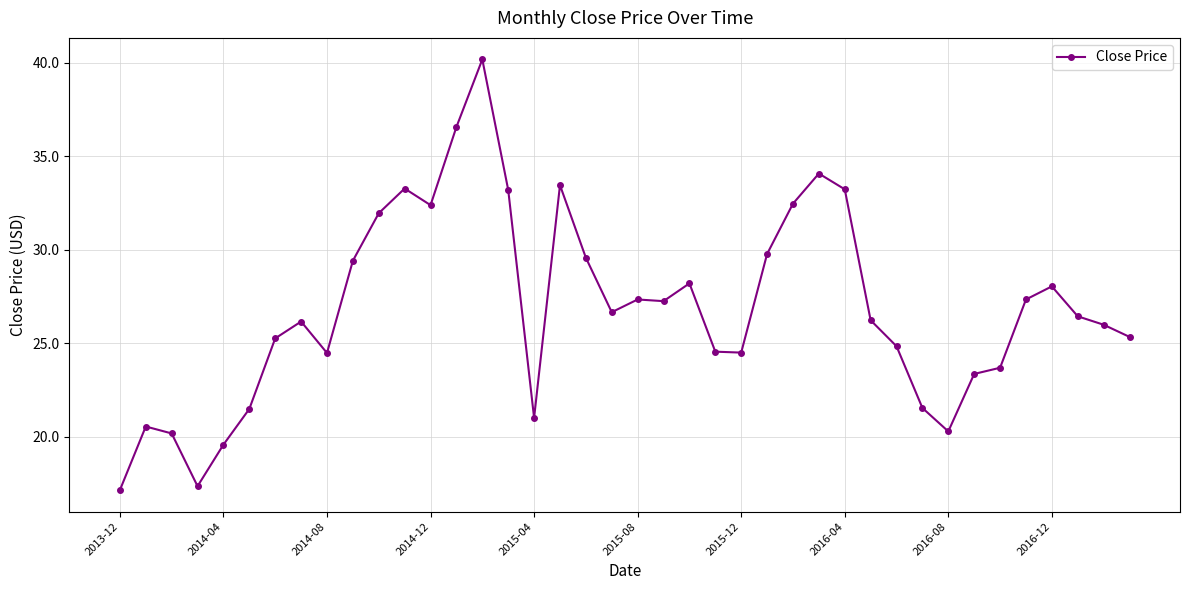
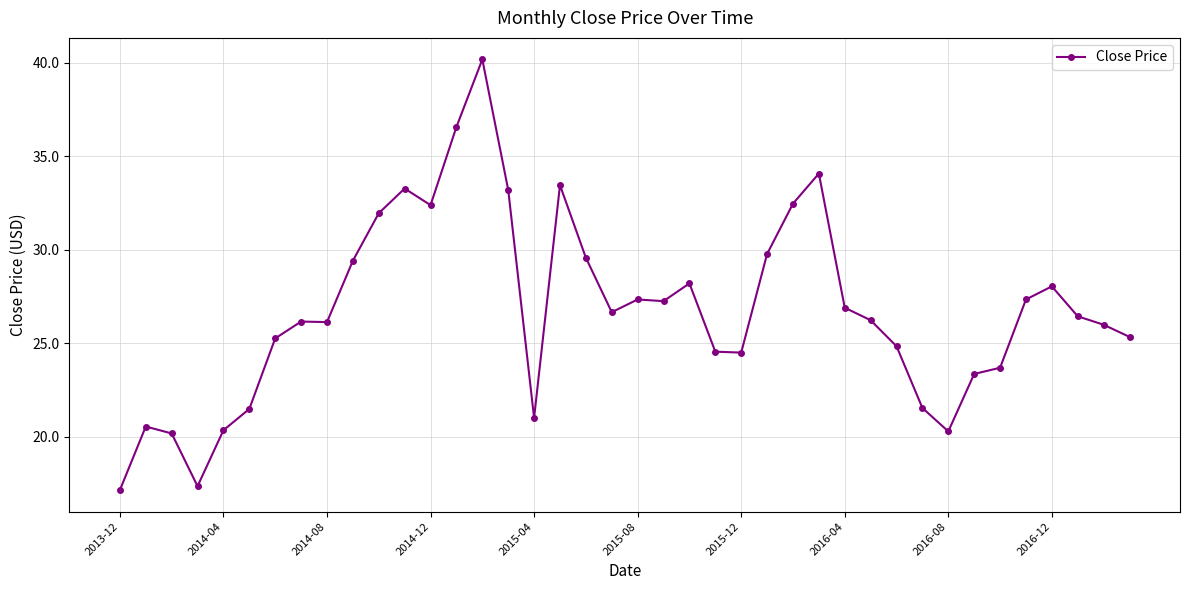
2014-04: 19.6 -> 20.4
2014-08: 24.5 -> 26.1
2016-04: 33.2 -> 26.9
